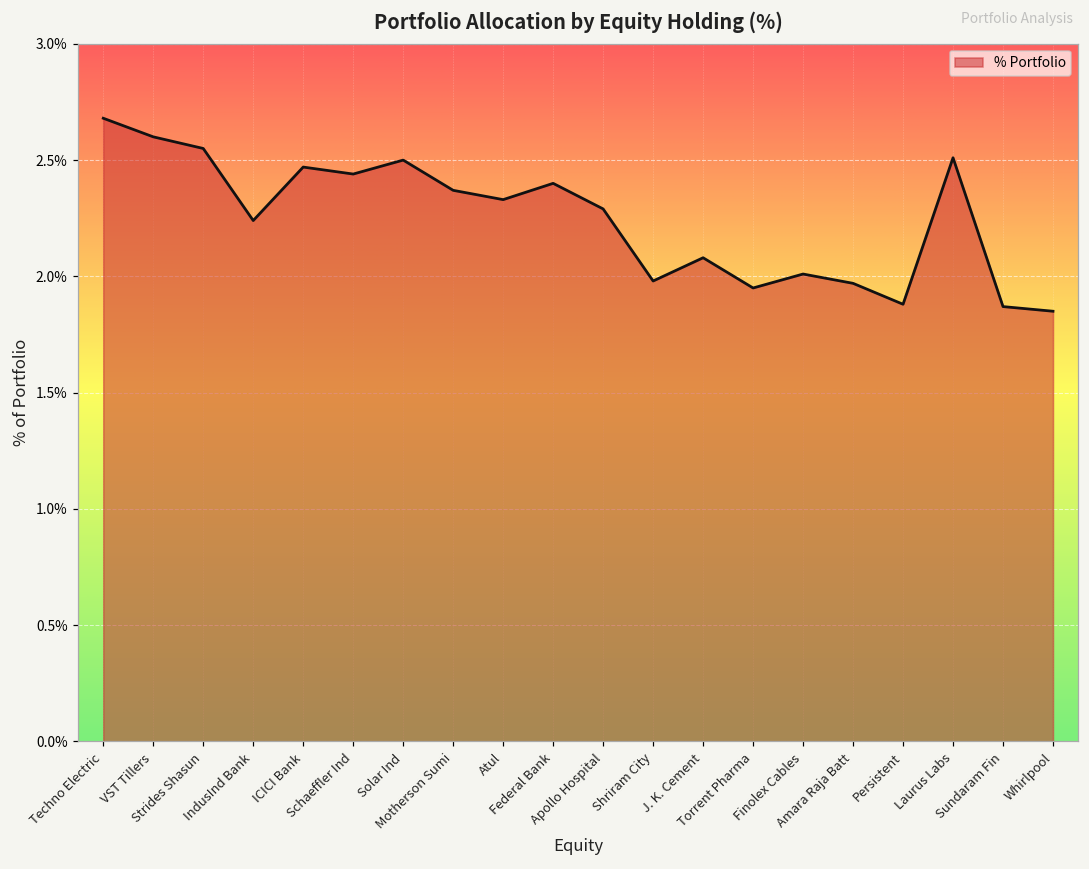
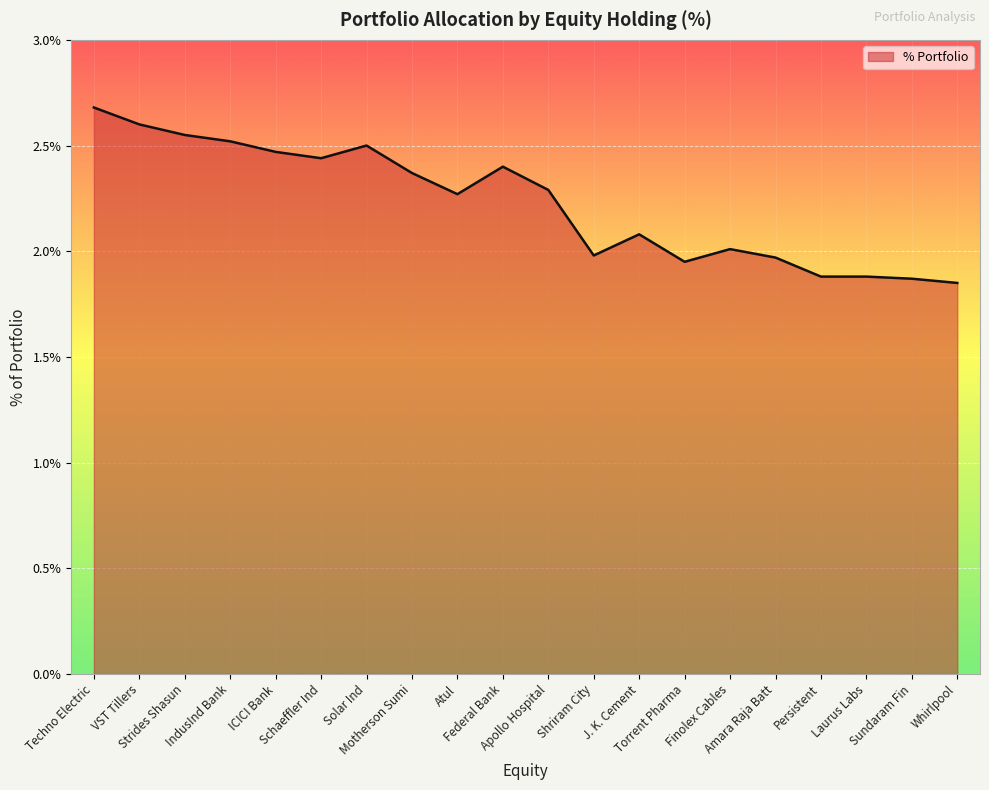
IndusInd Bank: 2.24% -> 2.52%
Atul: 2.33% -> 2.27%
Laurus Labs: 2.51% -> 1.88%
